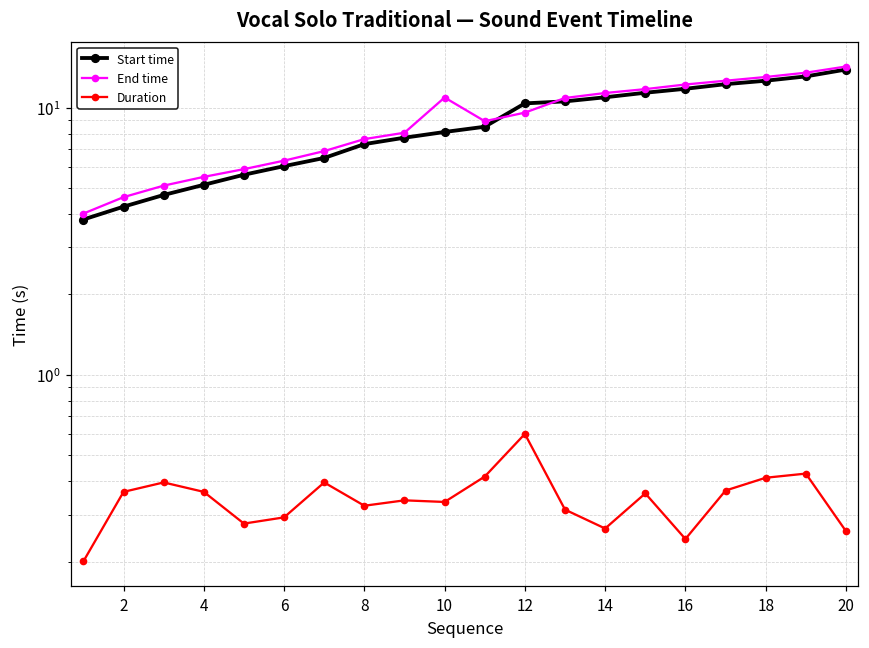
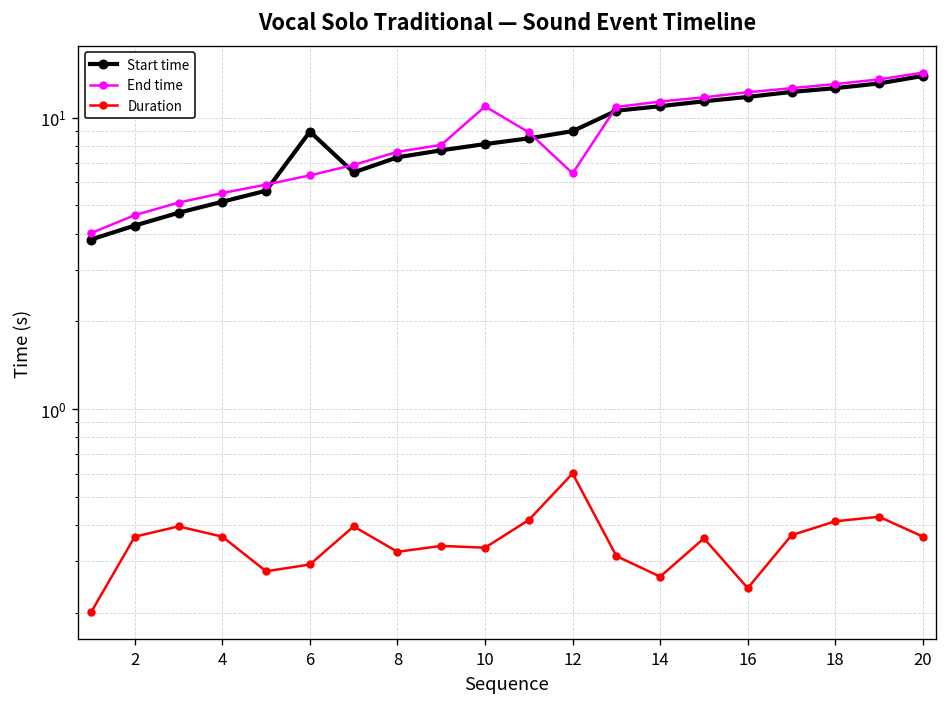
Start time, 6: 6.0 -> 9.0
Start time, 12: 10.4 -> 9.0
End time, 12: 9.6 -> 6.4
Duration, 20: 0.26 -> 0.37
